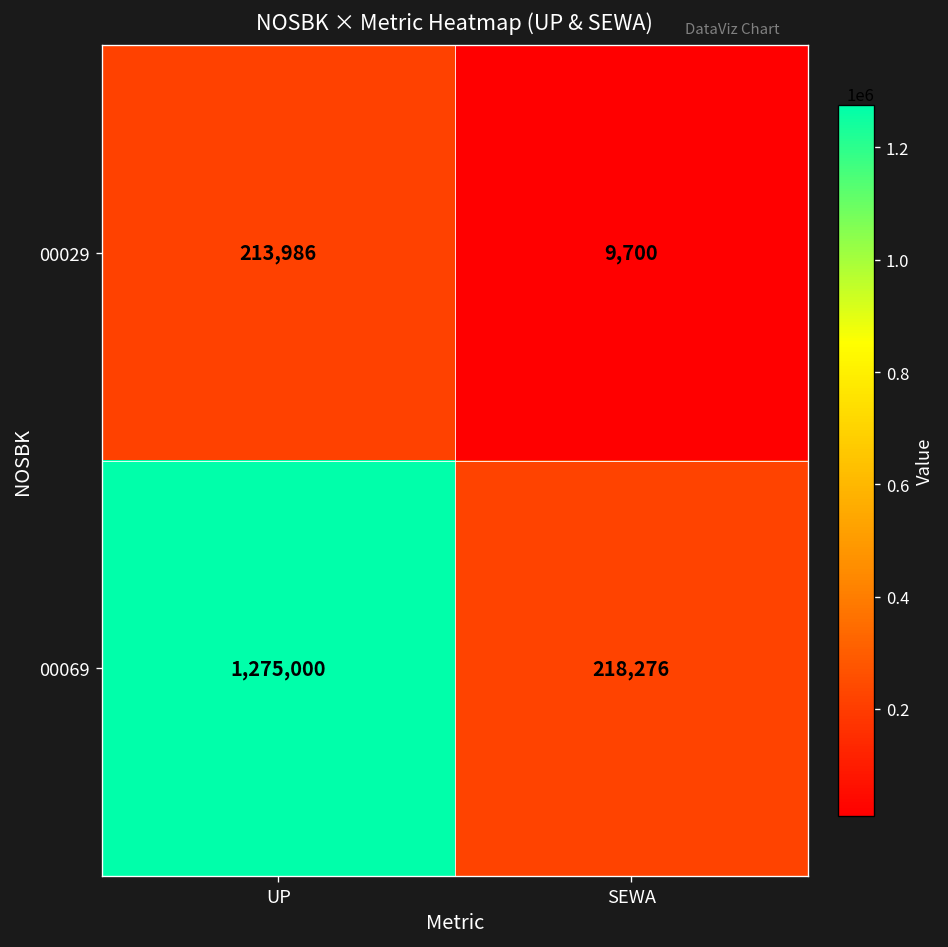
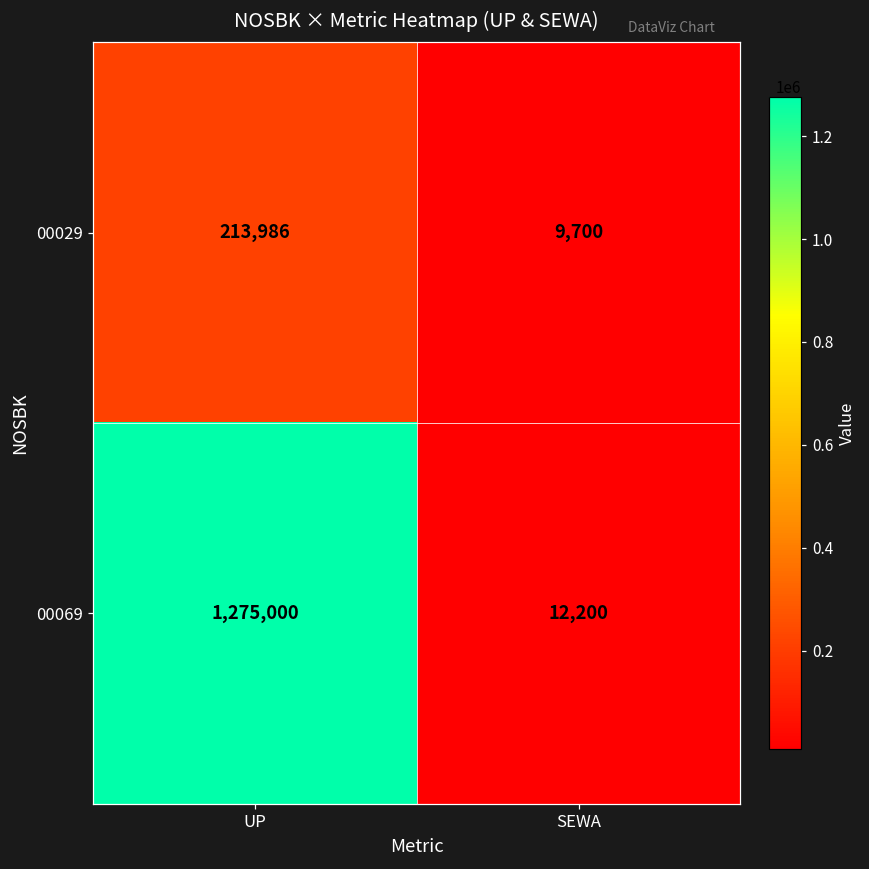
00069, SEWA: 218,276 -> 12,200
